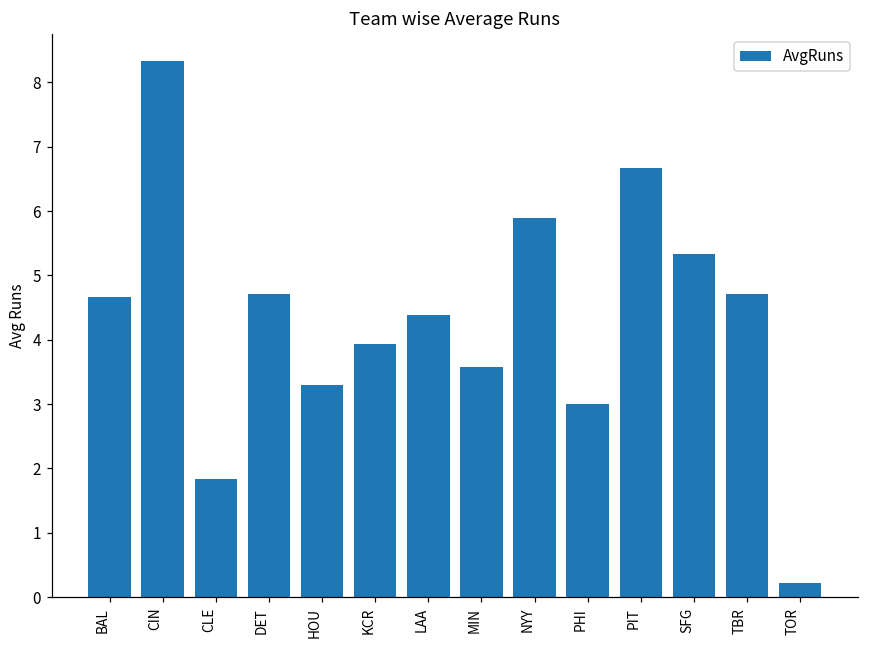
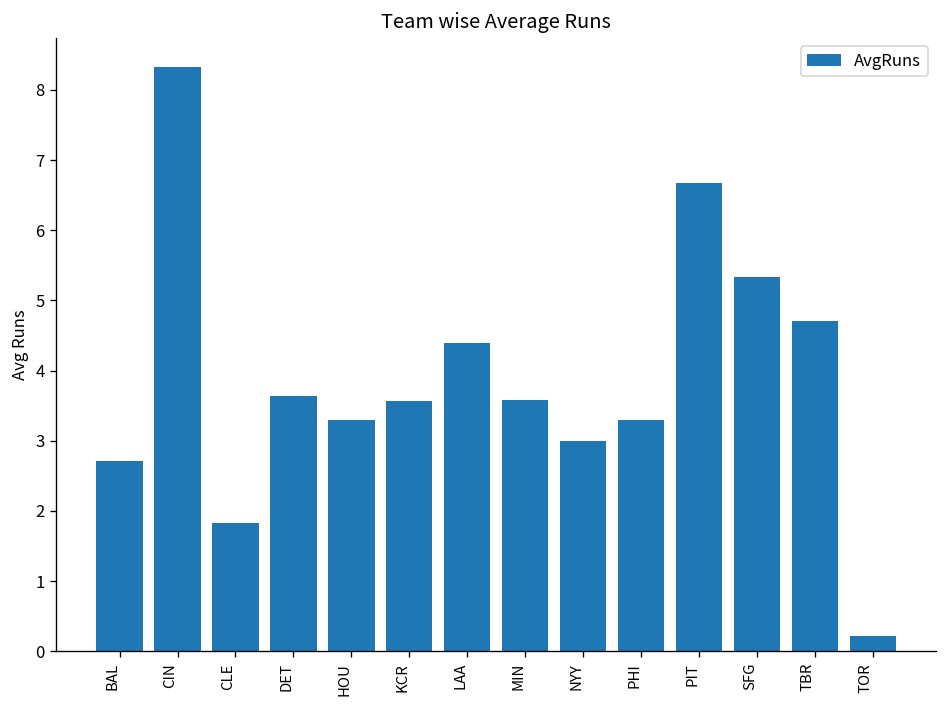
BAL: 4.7 -> 2.7
DET: 4.7 -> 3.6
KCR: 3.9 -> 3.6
NYY: 5.9 -> 3.0
PHI: 3.0 -> 3.3
